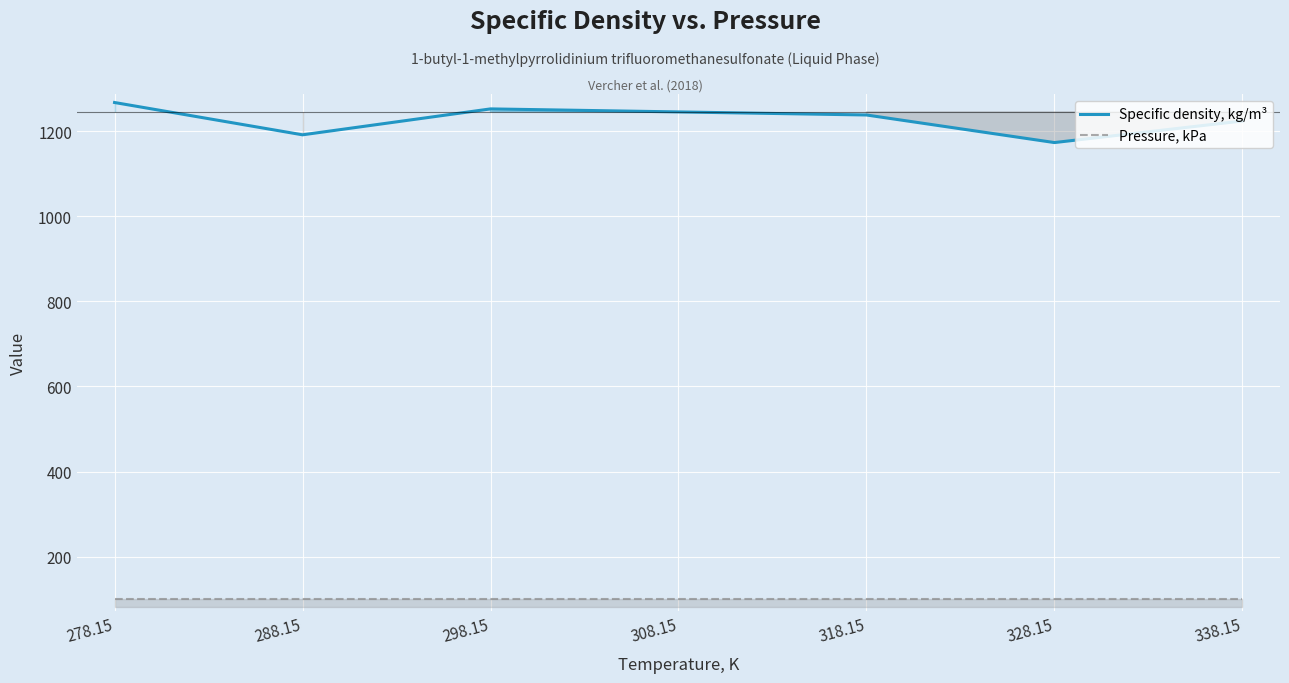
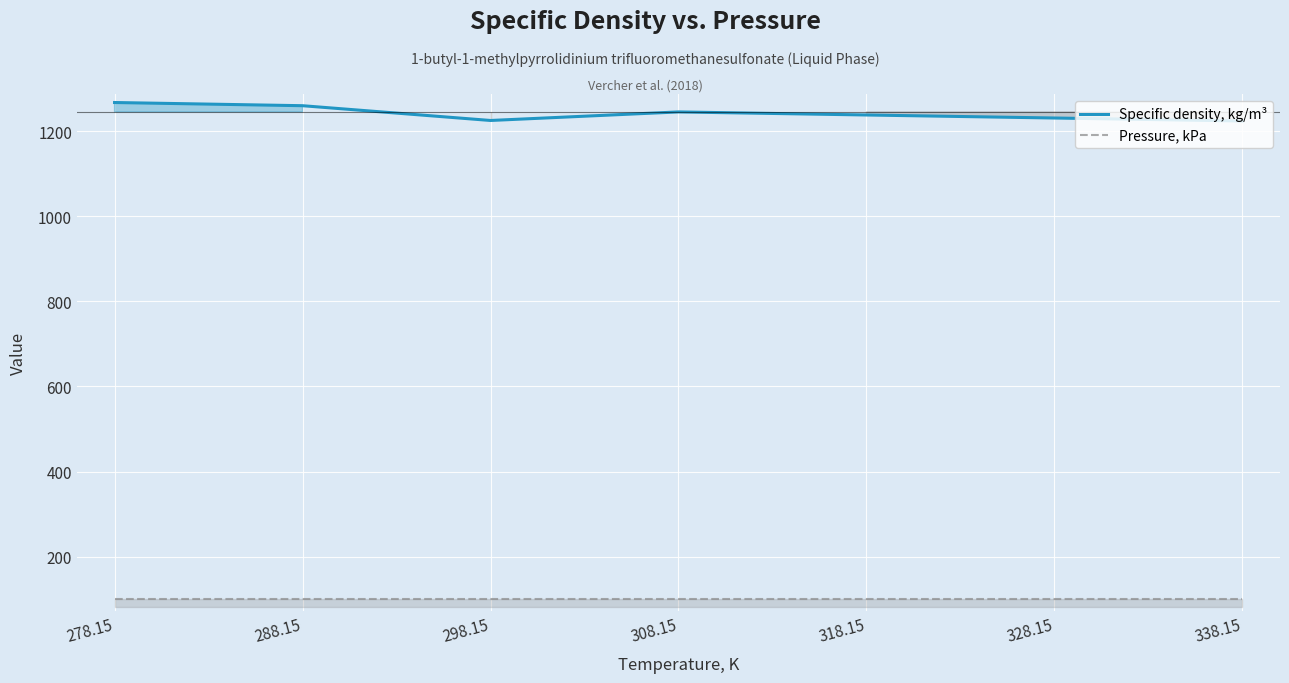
Specific density, kg/m³, 288.15: 1190 -> 1260
Specific density, kg/m³, 298.15: 1250 -> 1220
Specific density, kg/m³, 328.15: 1170 -> 1230
